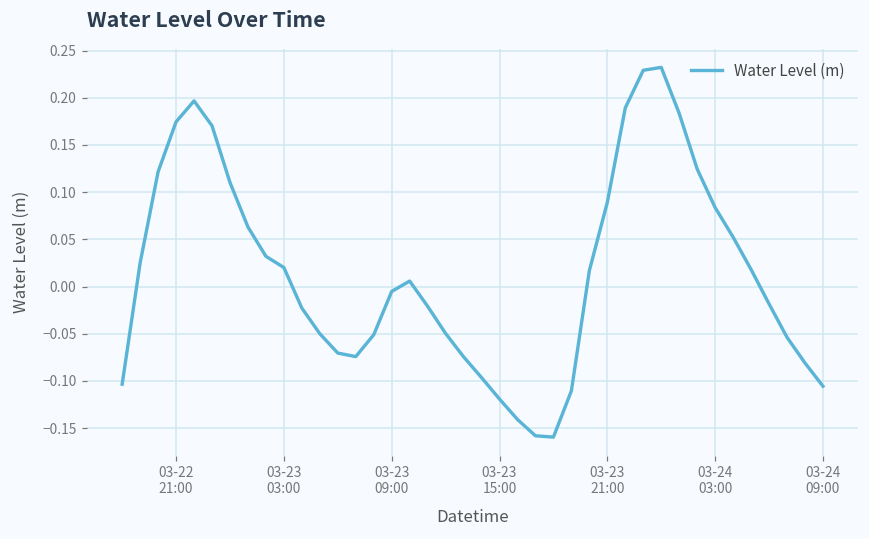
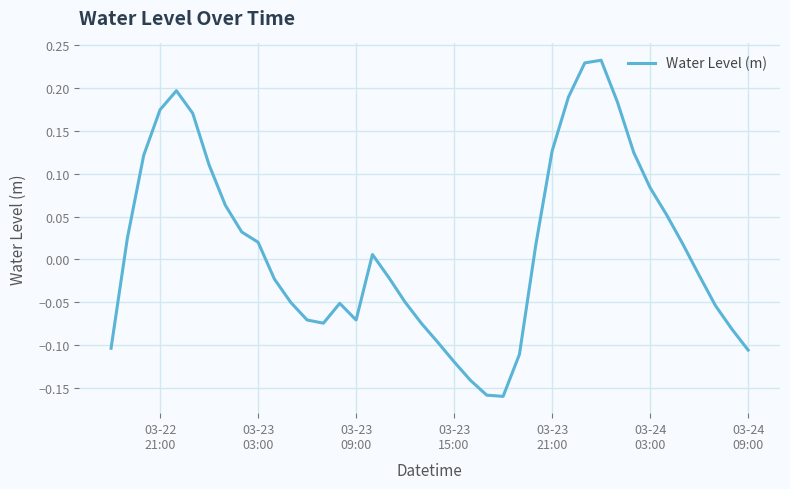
03-23 09:00: -0.01 -> -0.07
03-23 21:00: 0.09 -> 0.13
